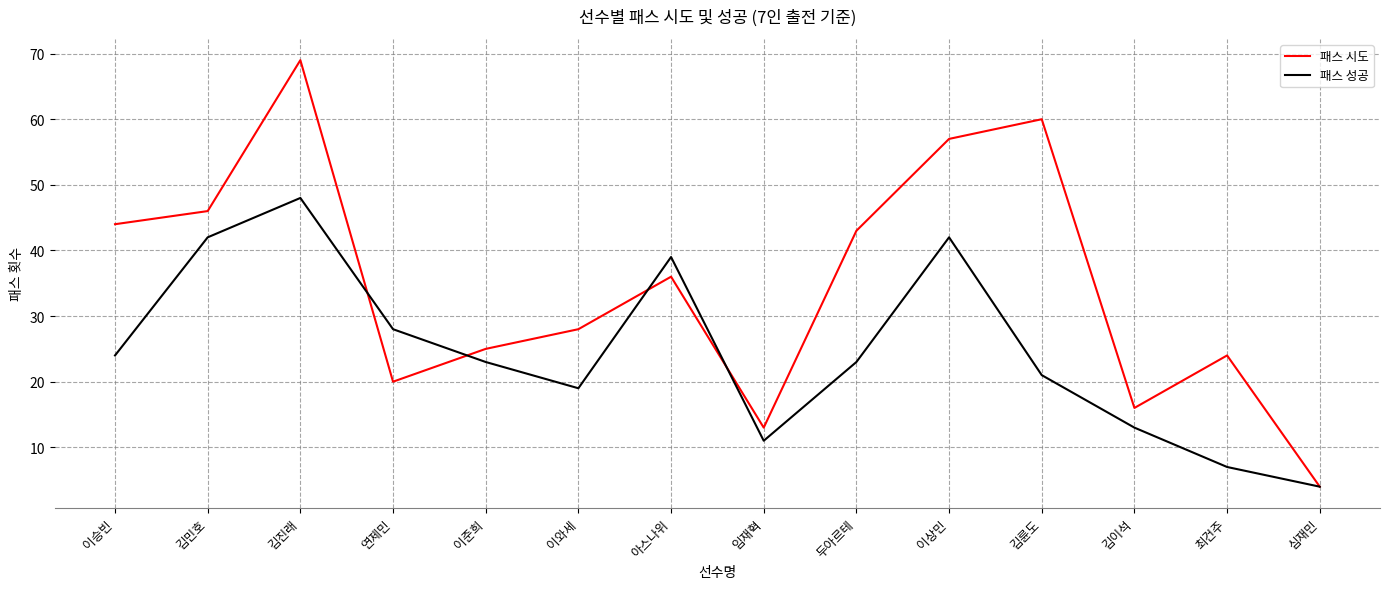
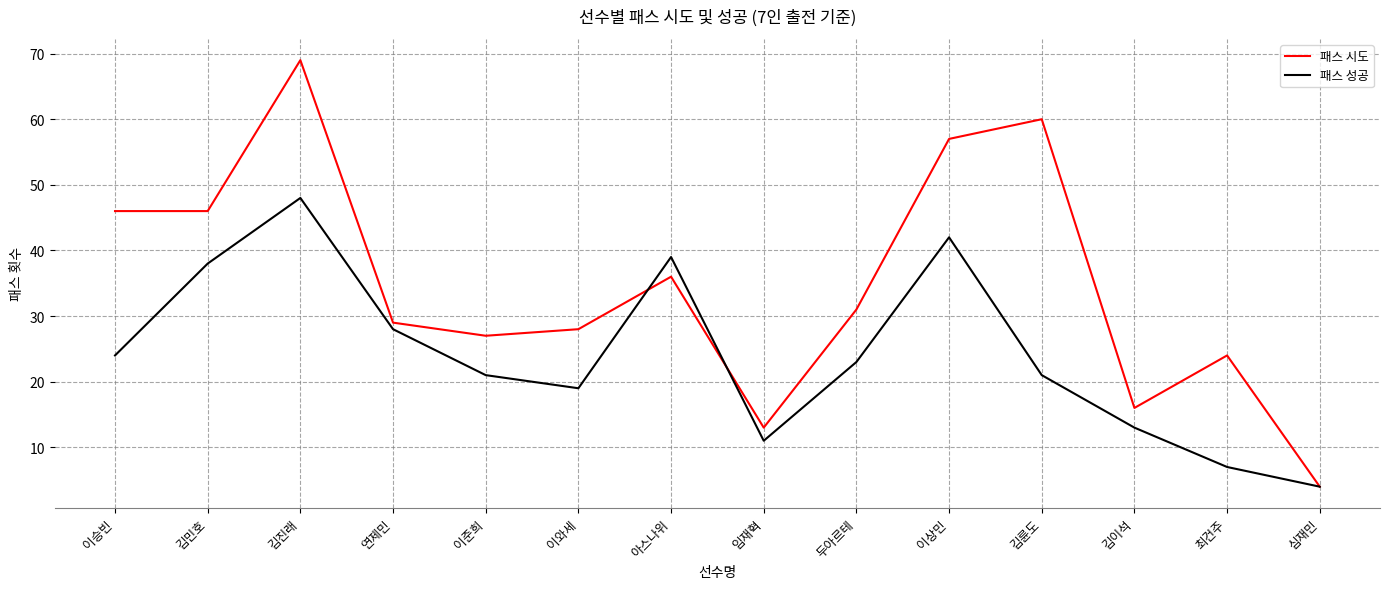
패스 시도, 이승빈: 44 -> 46
패스 성공, 김민호: 42 -> 38
패스 시도, 연제민: 20 -> 29
패스 시도, 이준희: 25 -> 27
패스 성공, 이준희: 23 -> 21
패스 시도, 두아르테: 43 -> 31
